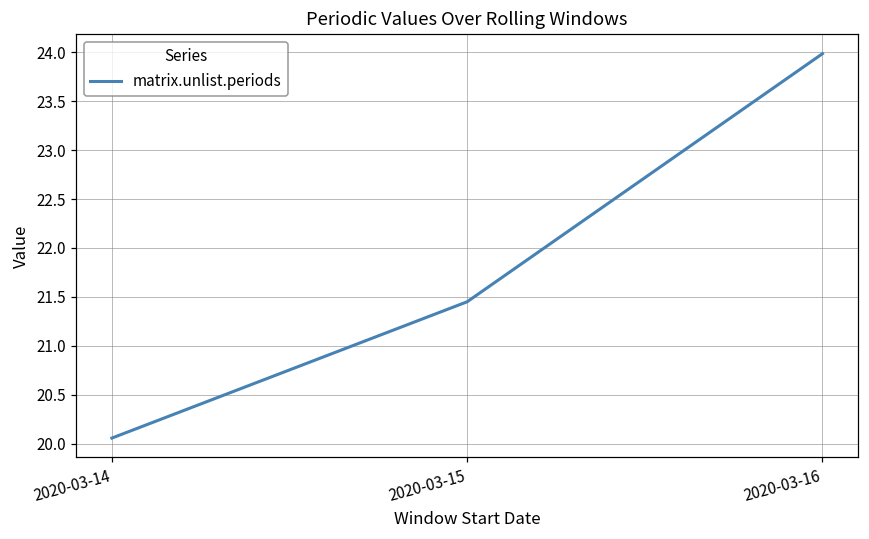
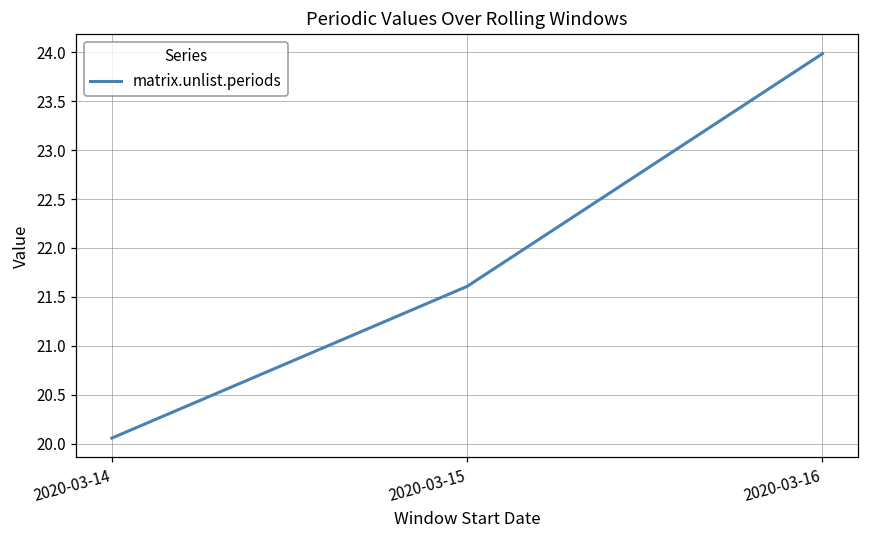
2020-03-15: 21.5 -> 21.6
